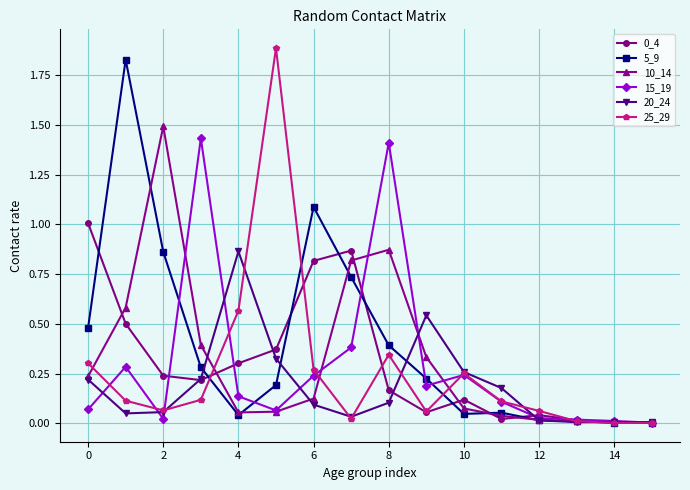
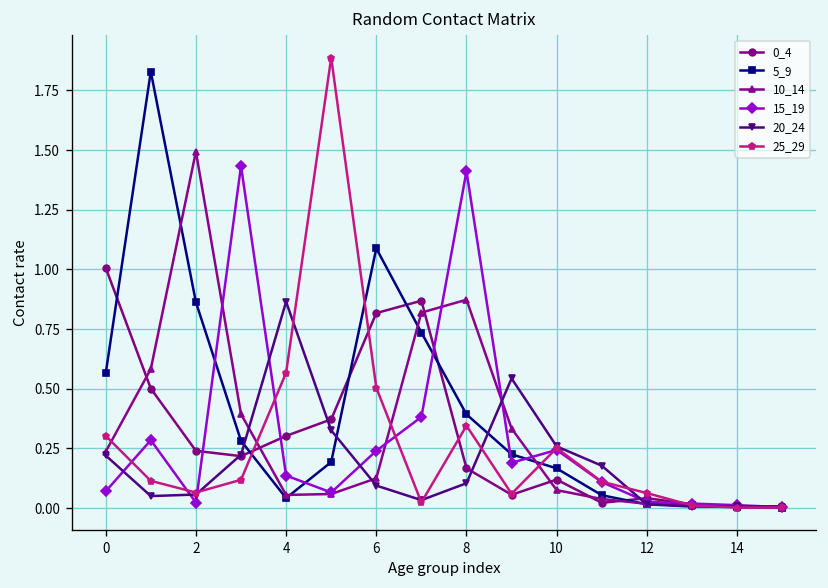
5_9, 0: 0.48 -> 0.56
25_29, 6: 0.27 -> 0.50
5_9, 10: 0.05 -> 0.17
